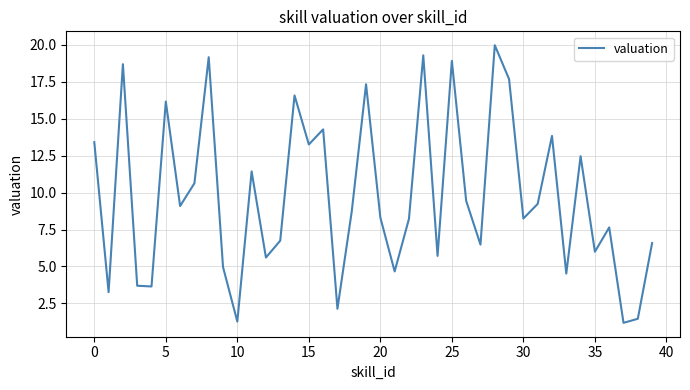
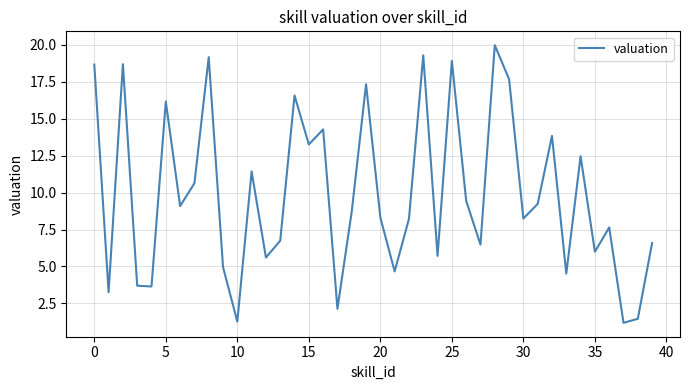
0: 13.4 -> 18.6
